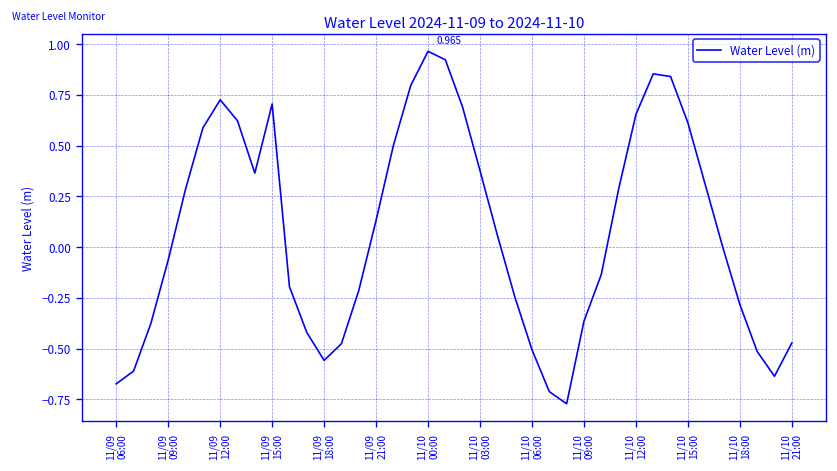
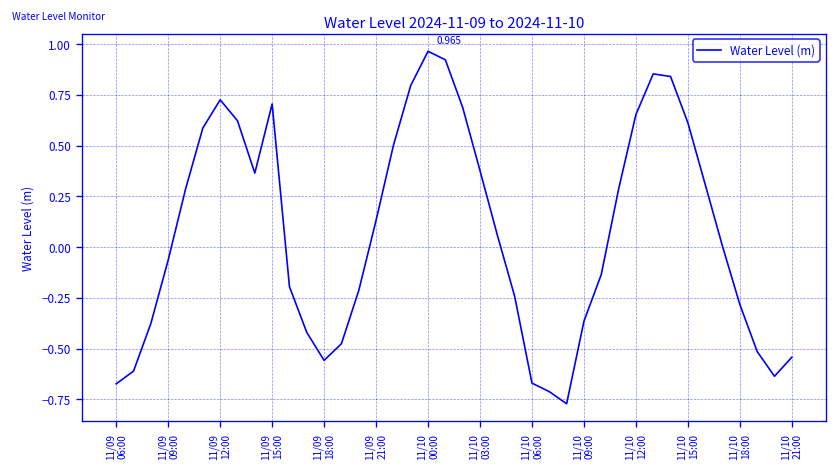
11/10 06:00: -0.51 -> -0.67
11/10 21:00: -0.47 -> -0.54
